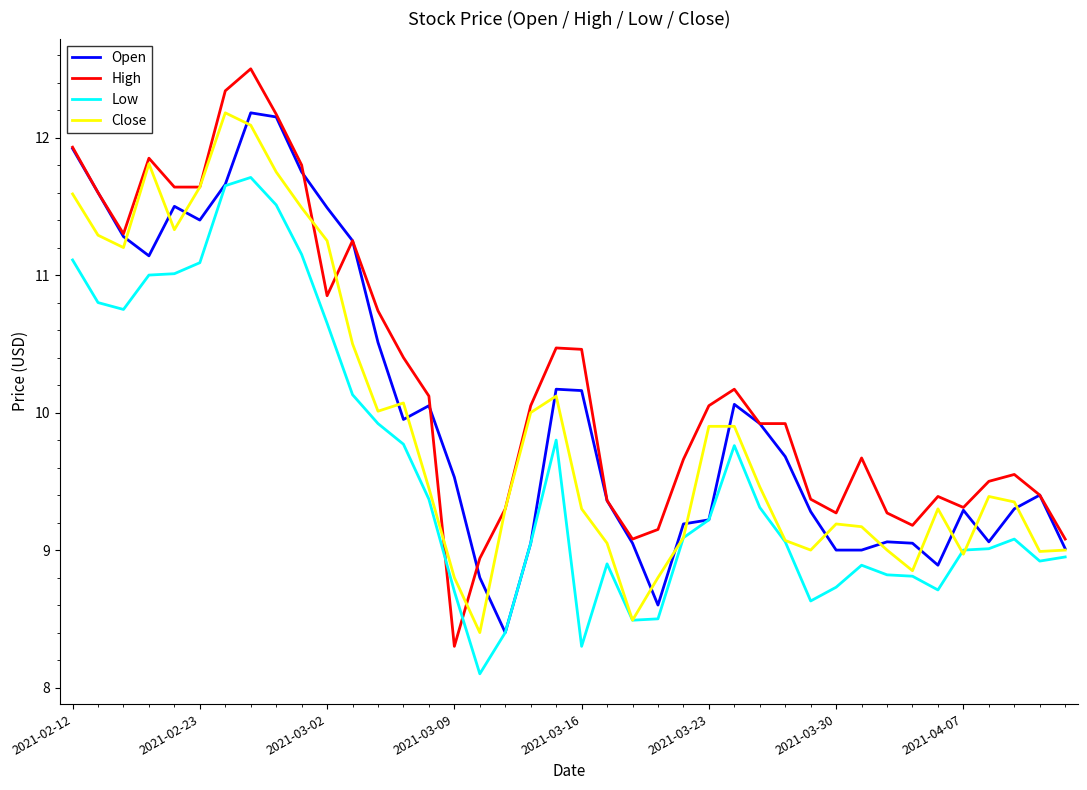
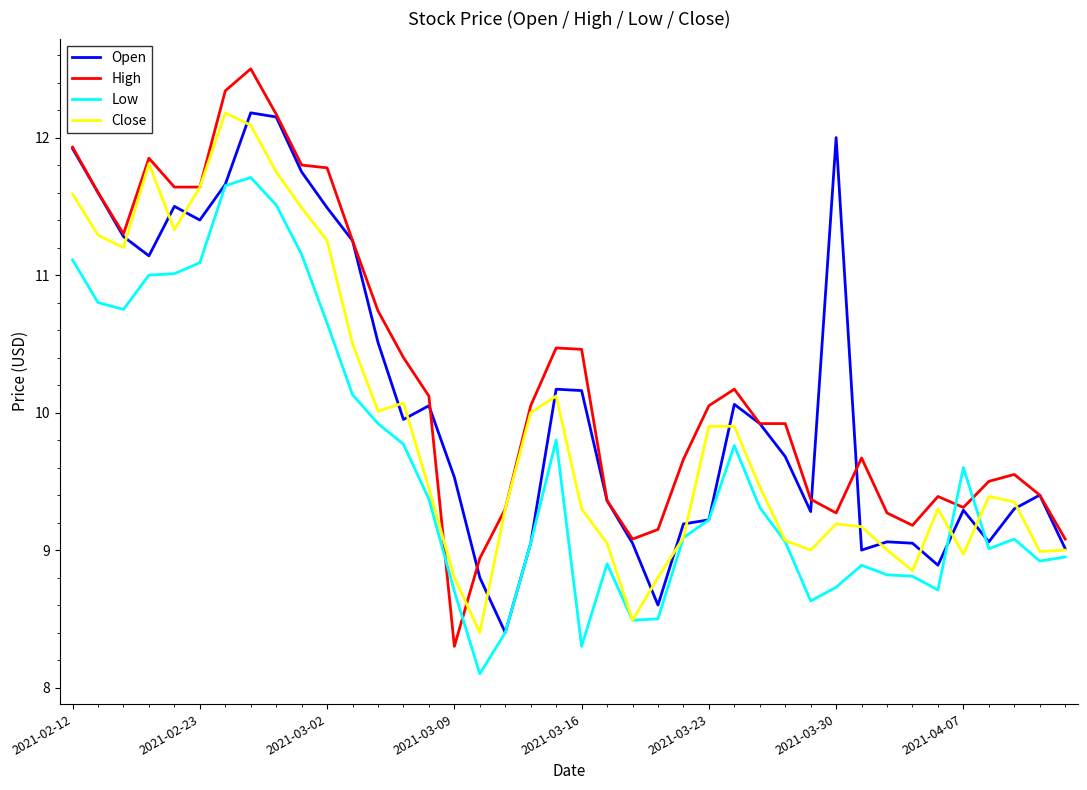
High, 2021-03-02: 10.85 -> 11.78
Open, 2021-03-30: 9 -> 12
Low, 2021-04-07: 9.0 -> 9.6
